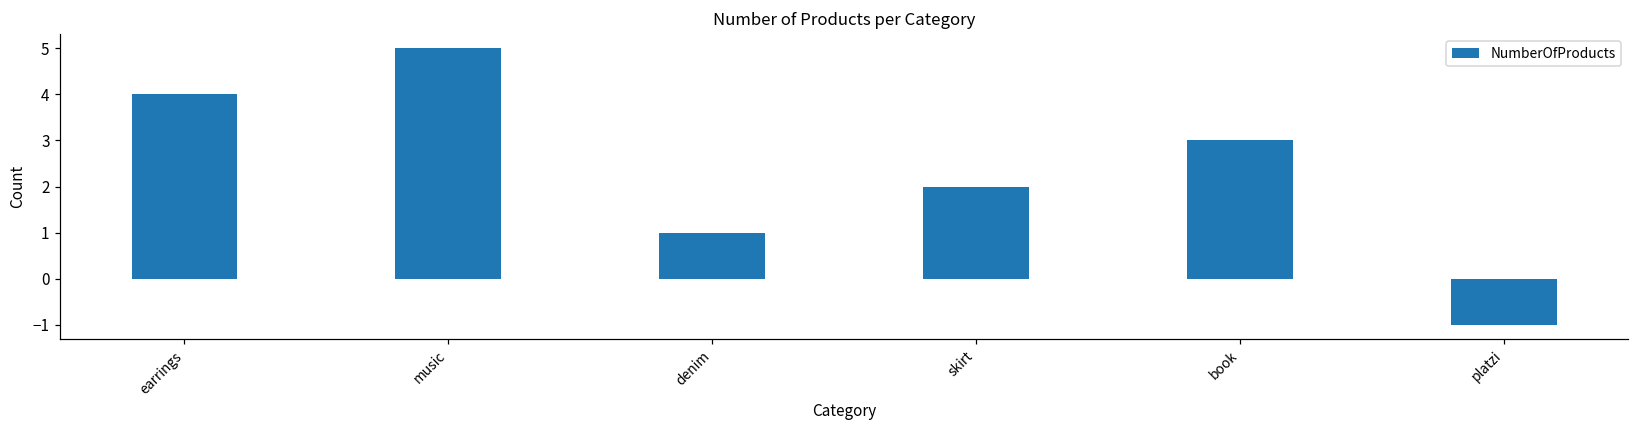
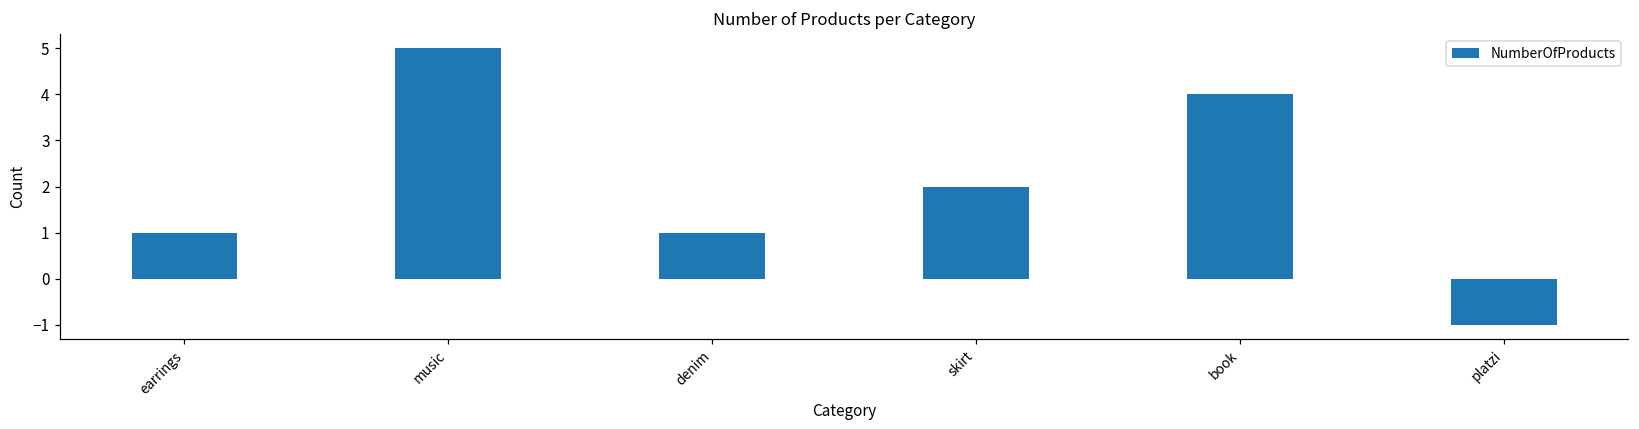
earrings: 4 -> 1
book: 3 -> 4
